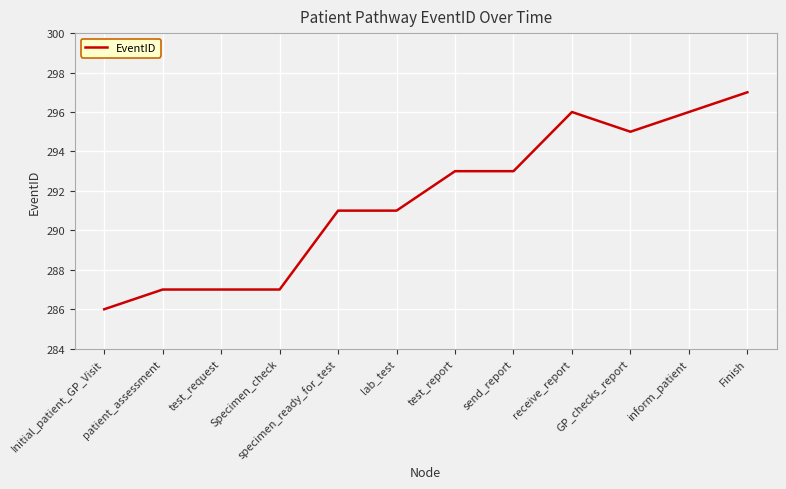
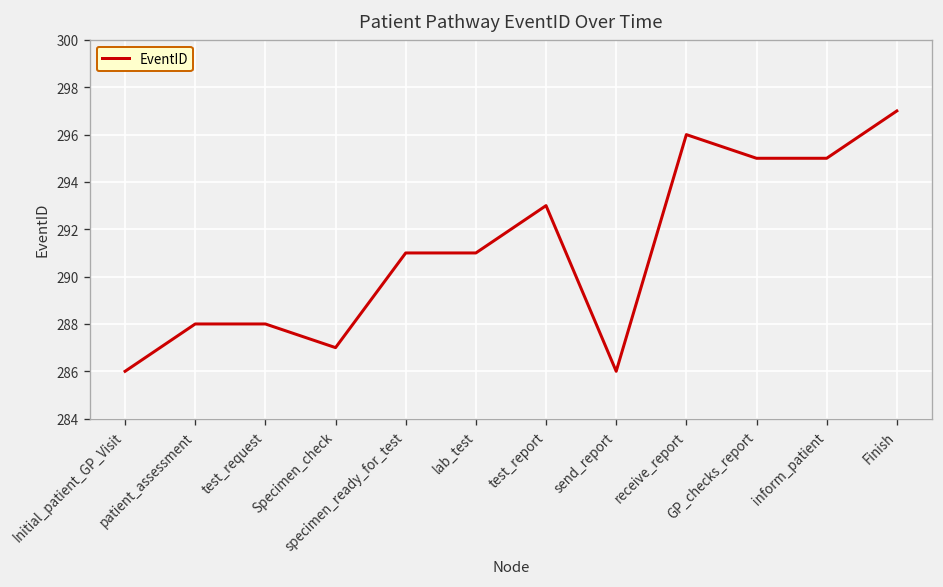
patient_assessment: 287 -> 288
test_request: 287 -> 288
send_report: 293 -> 286
inform_patient: 296 -> 295
